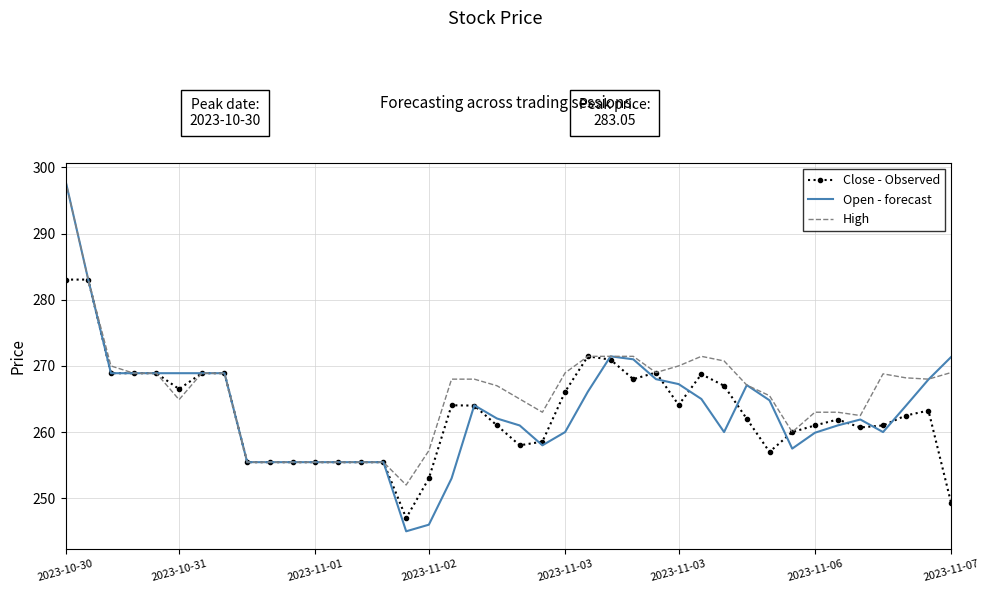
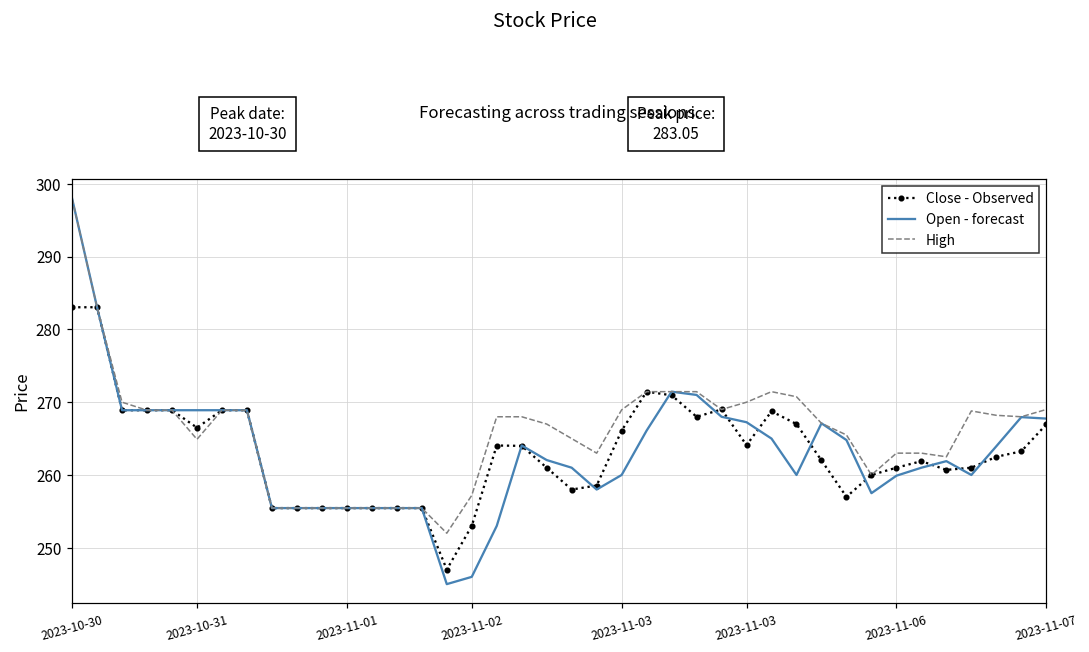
Close - Observed, 2023-11-07: 249 -> 267
Open - forecast, 2023-11-07: 271 -> 268
